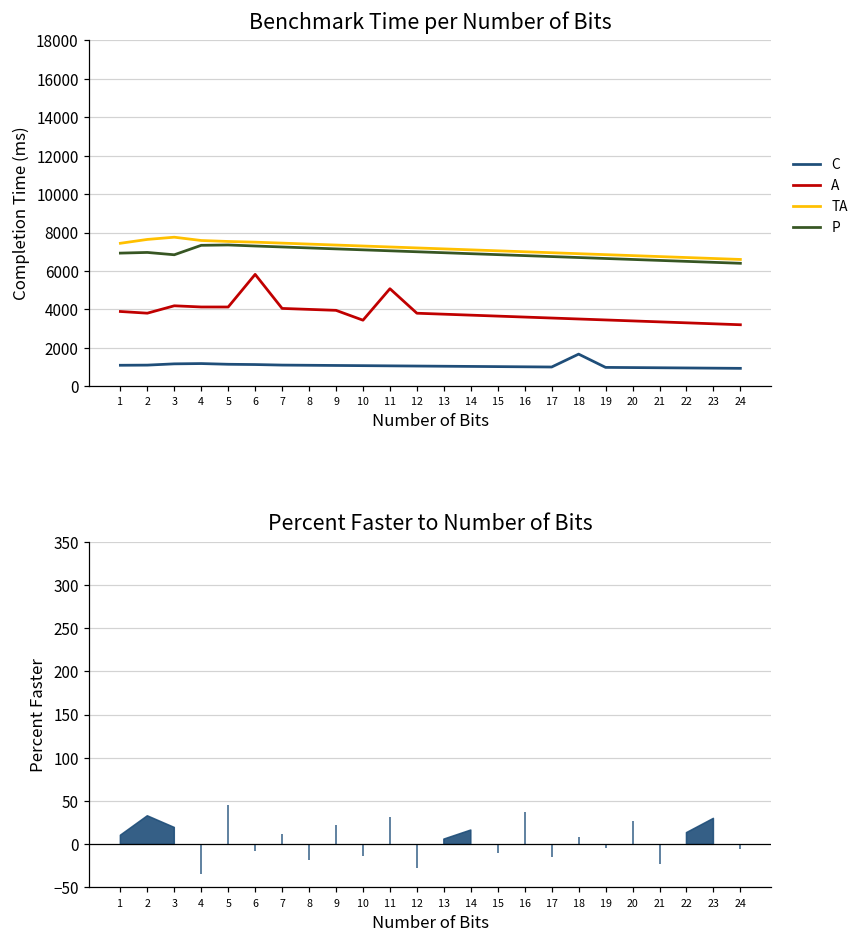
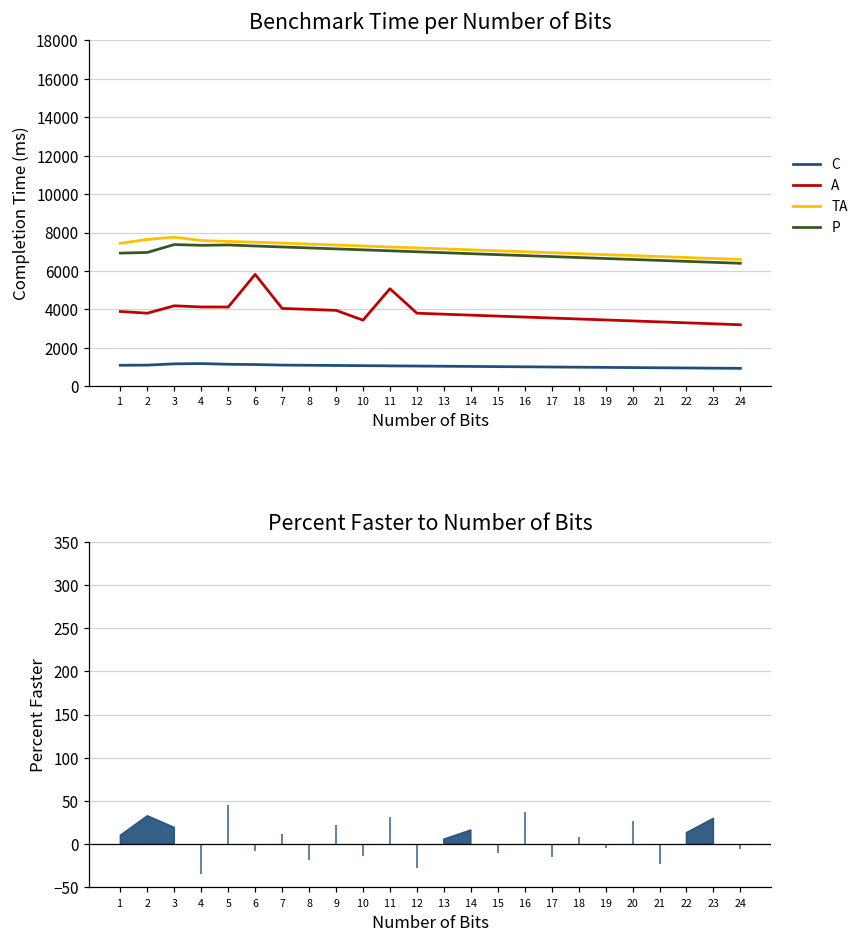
P, 3: 6800 -> 7400
C, 18: 1700 -> 1000
